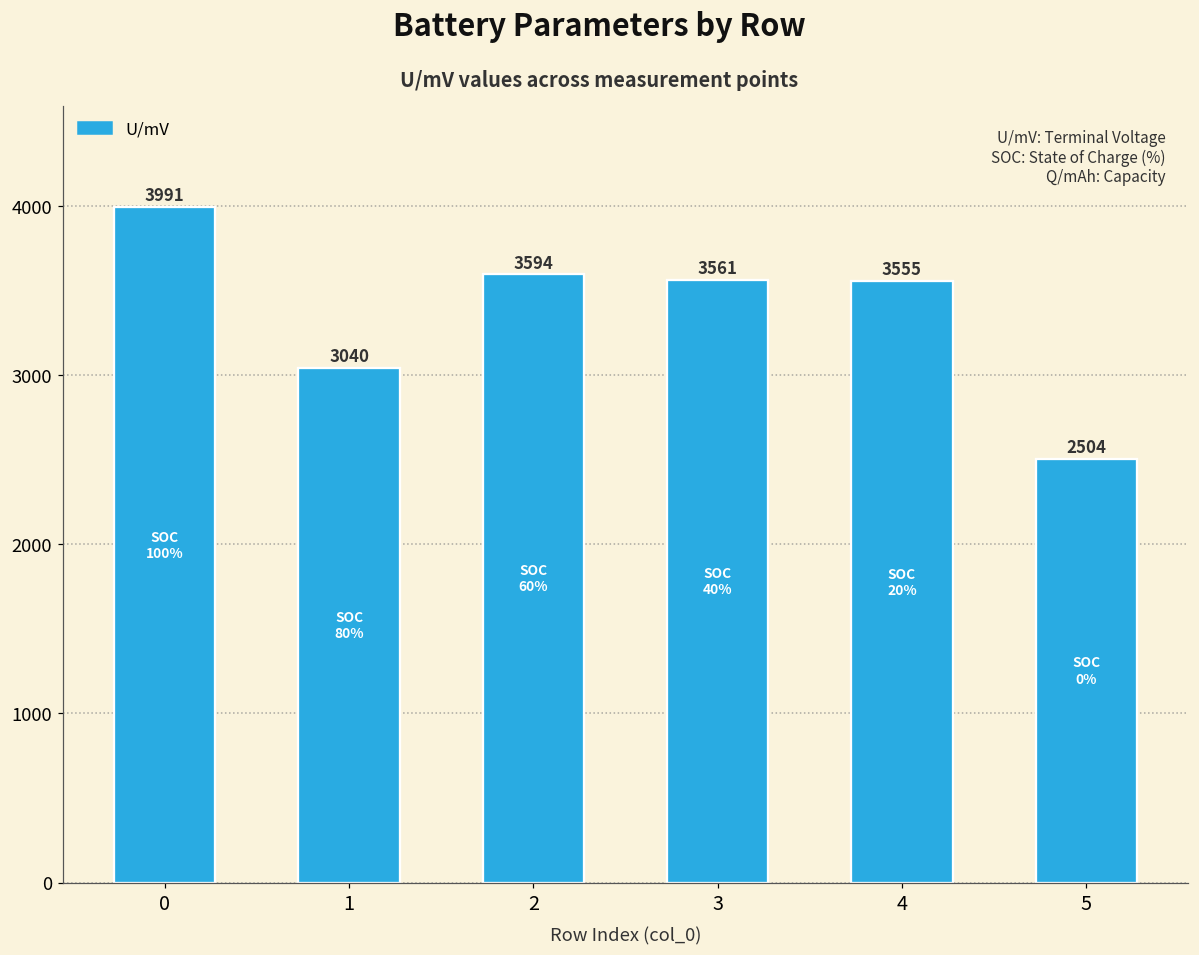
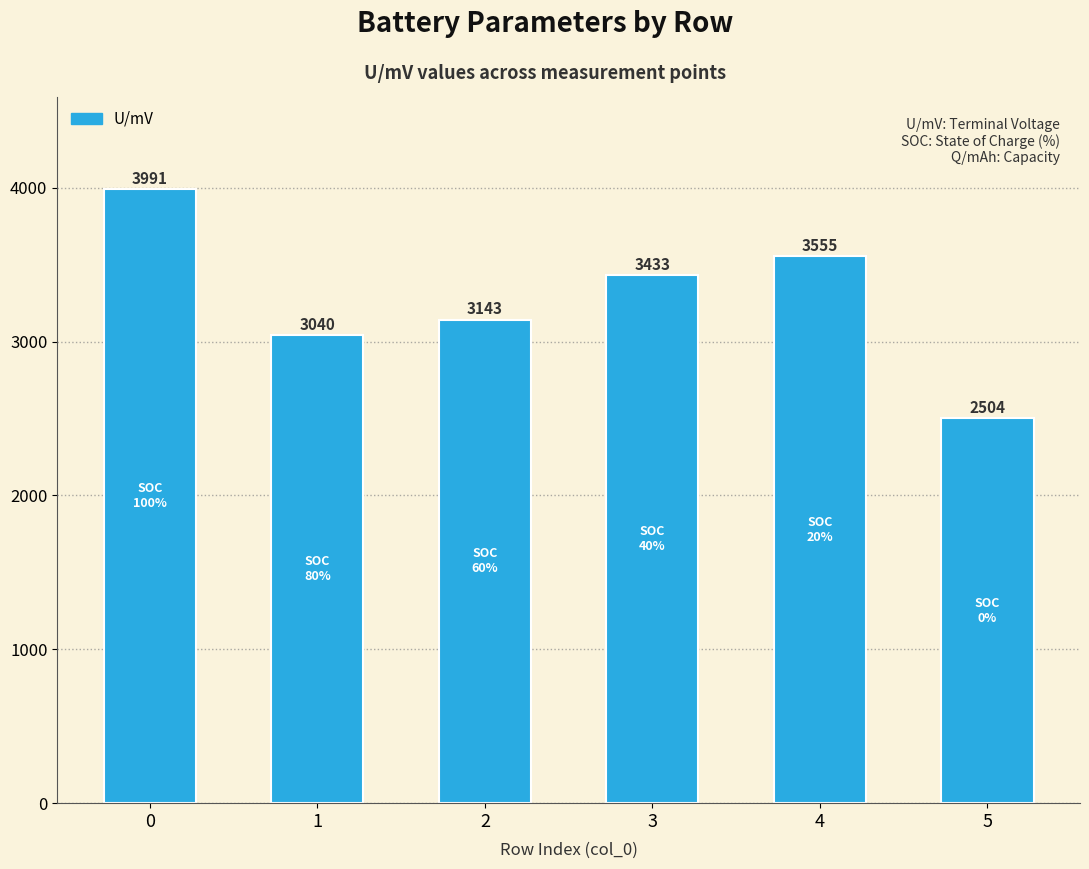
2: 3594 -> 3143
3: 3561 -> 3433
